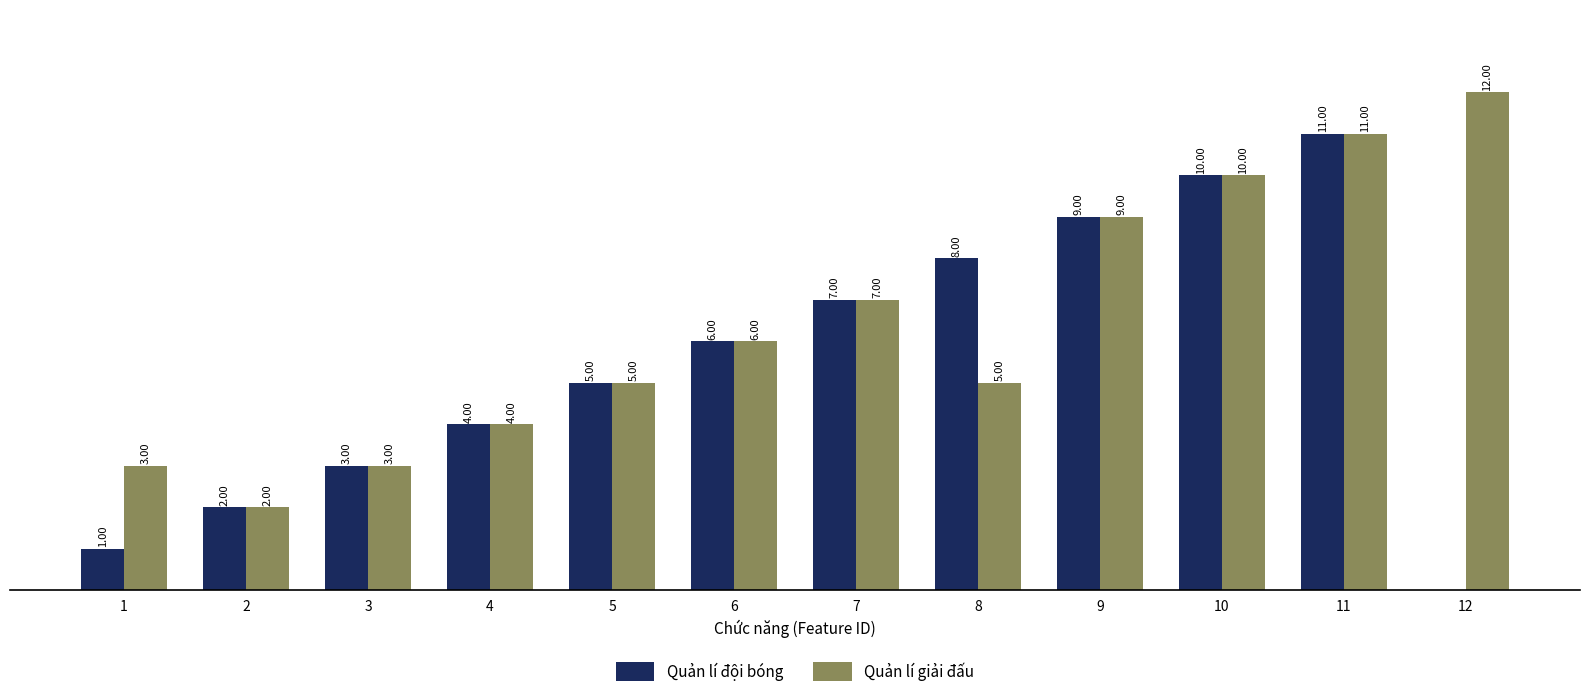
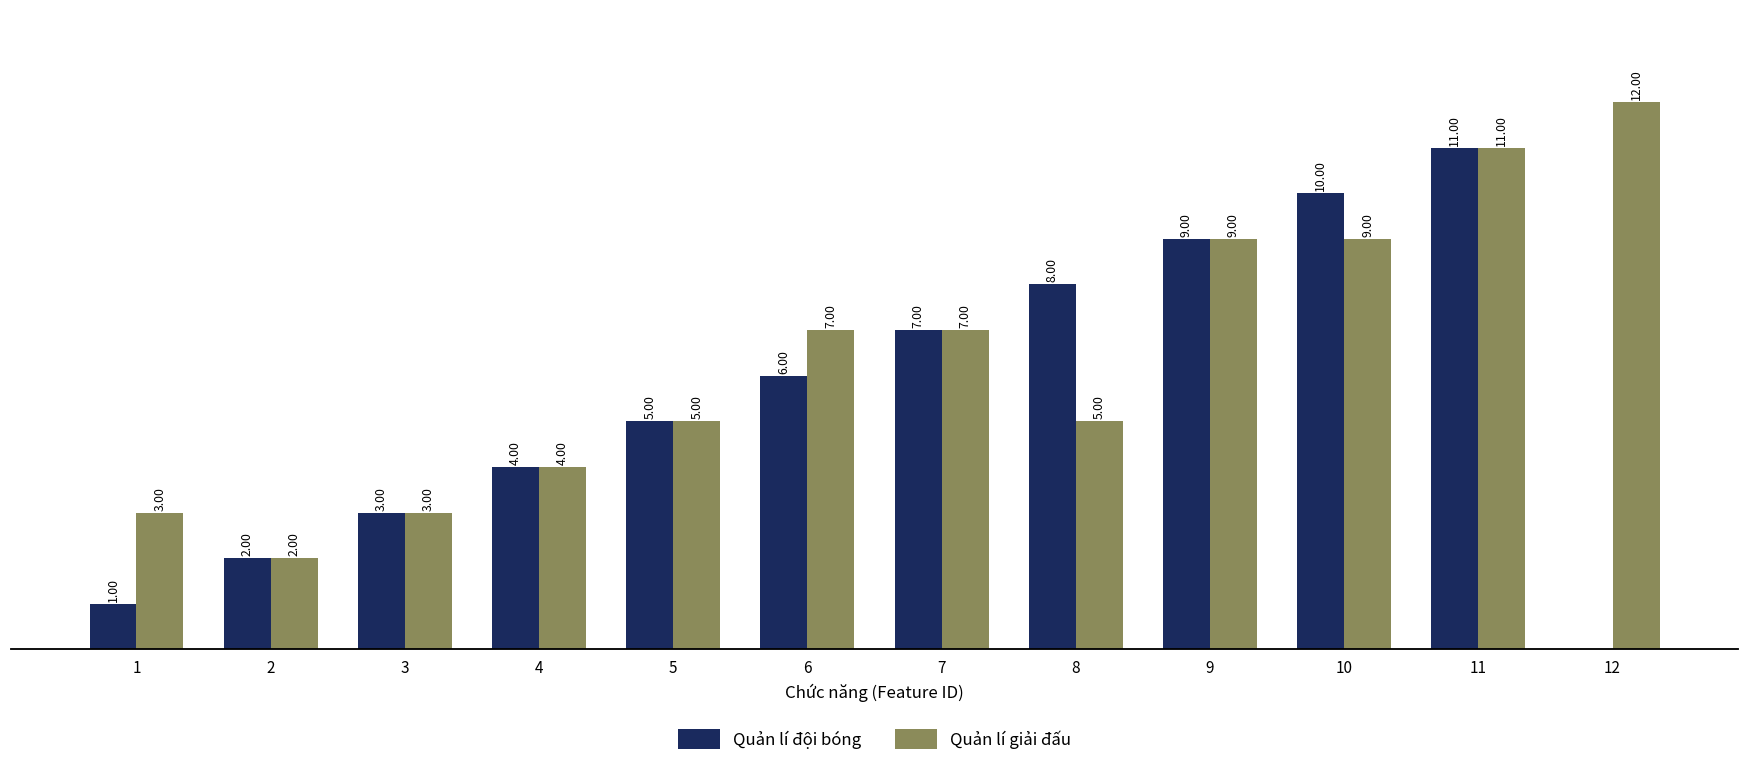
Quản lí giải đấu, 6: 6.00 -> 7.00
Quản lí giải đấu, 10: 10.00 -> 9.00
